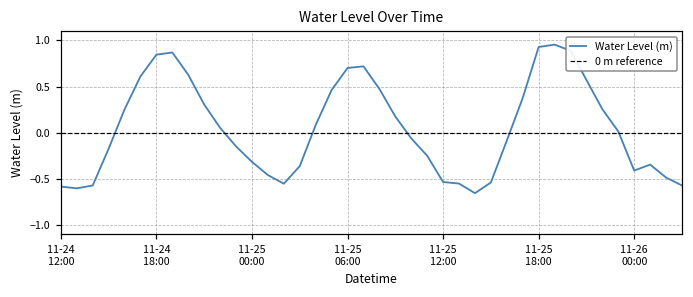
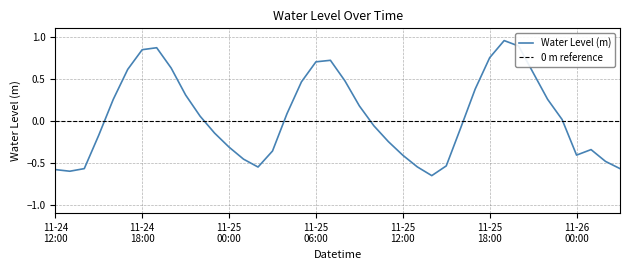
11-25 12:00: -0.5 -> -0.4
11-25 18:00: 0.9 -> 0.8
